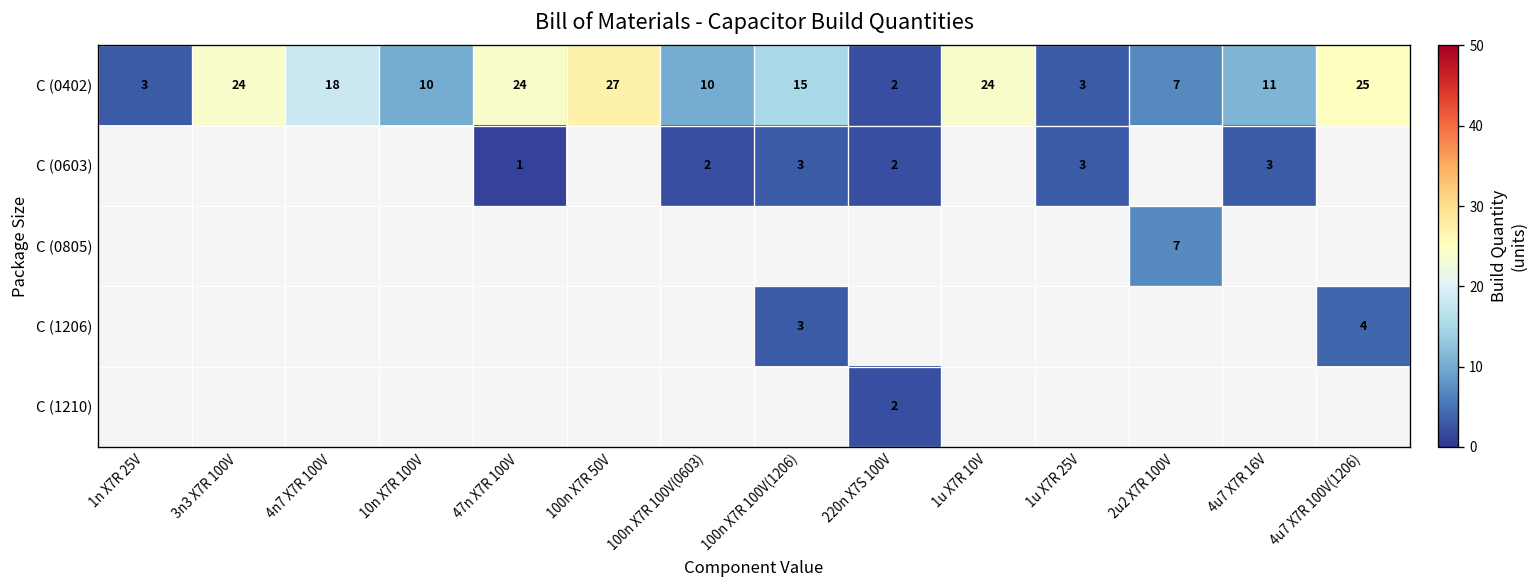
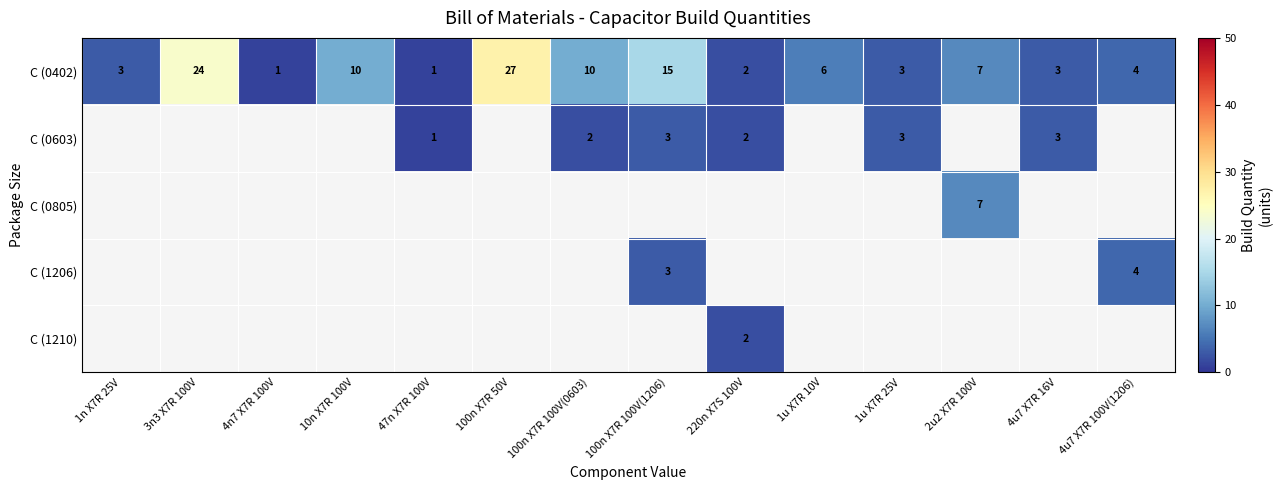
C (0402), 4n7 X7R 100V: 18 -> 1
C (0402), 47n X7R 100V: 24 -> 1
C (0402), 1u X7R 10V: 24 -> 6
C (0402), 4u7 X7R 16V: 11 -> 3
C (0402), 4u7 X7R 100V(1206): 25 -> 4
